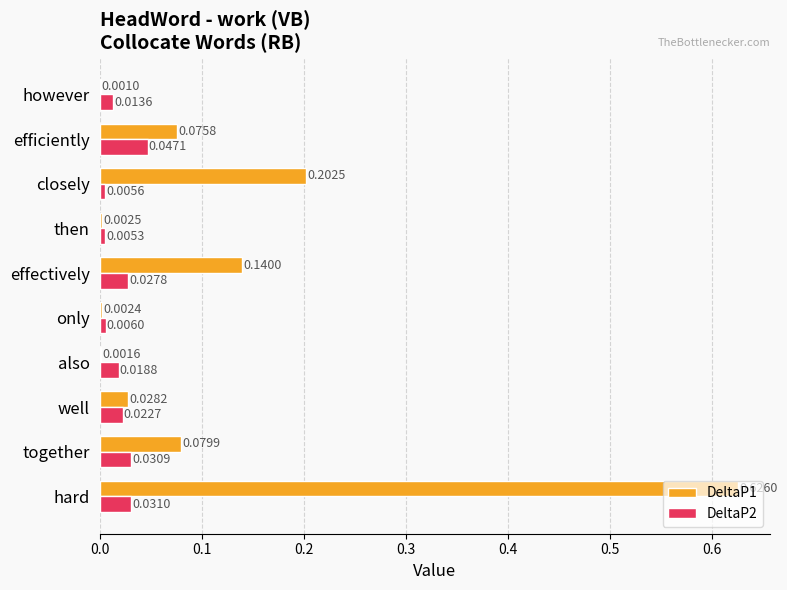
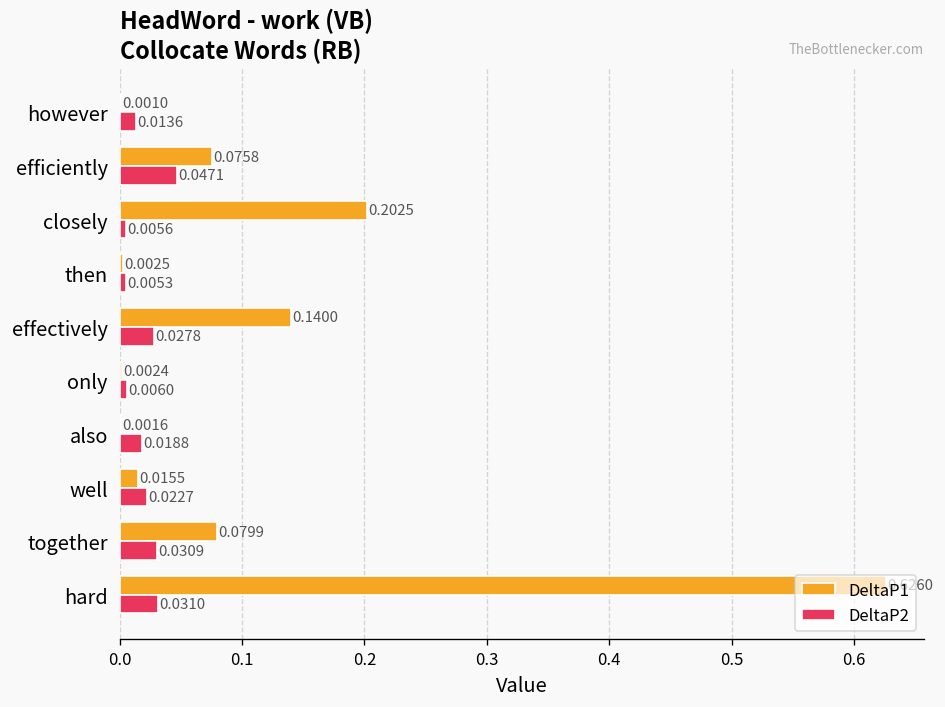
DeltaP1, well: 0.0282 -> 0.0155
